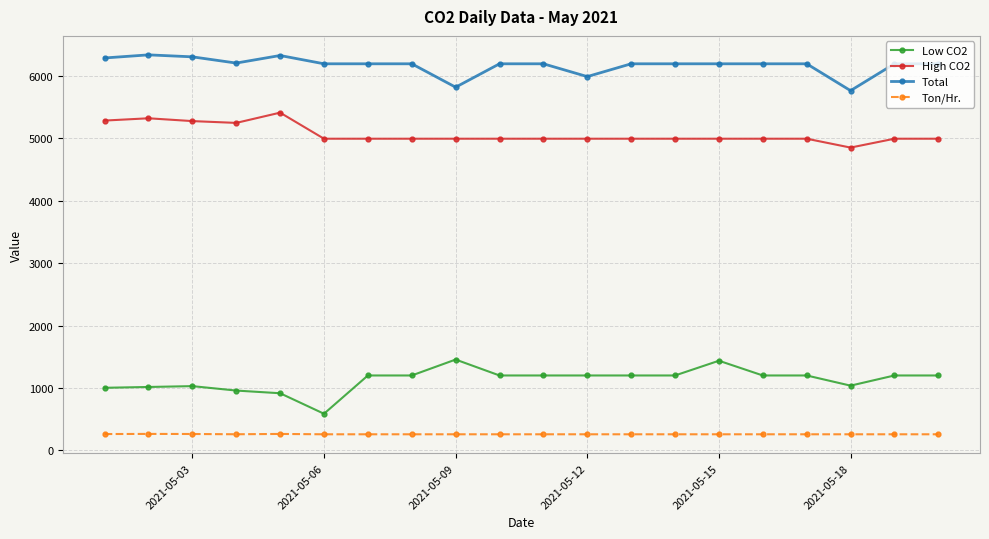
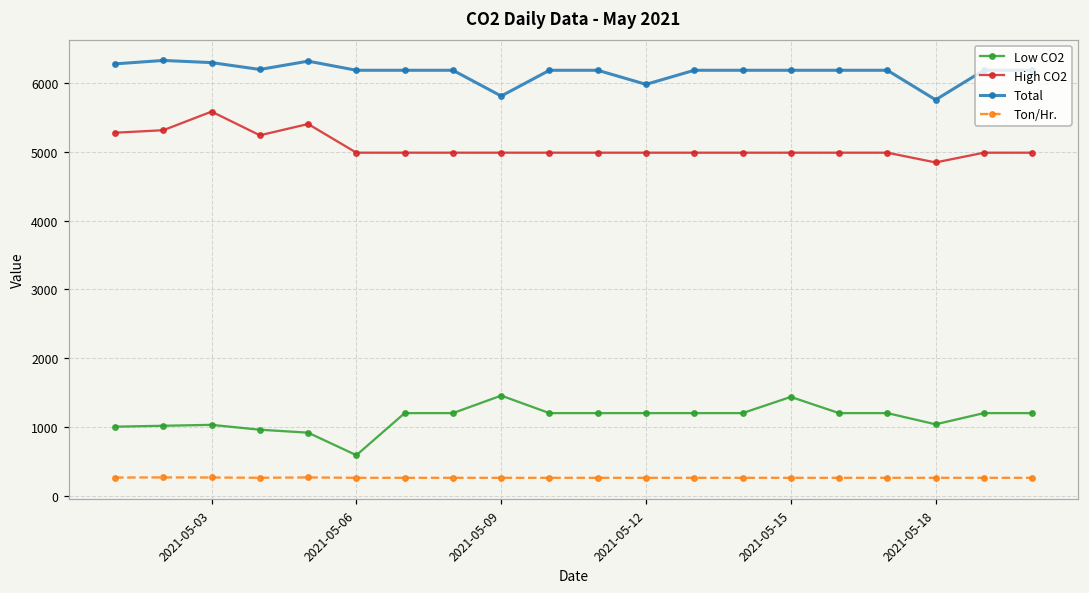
High CO2, 2021-05-03: 5300 -> 5600
